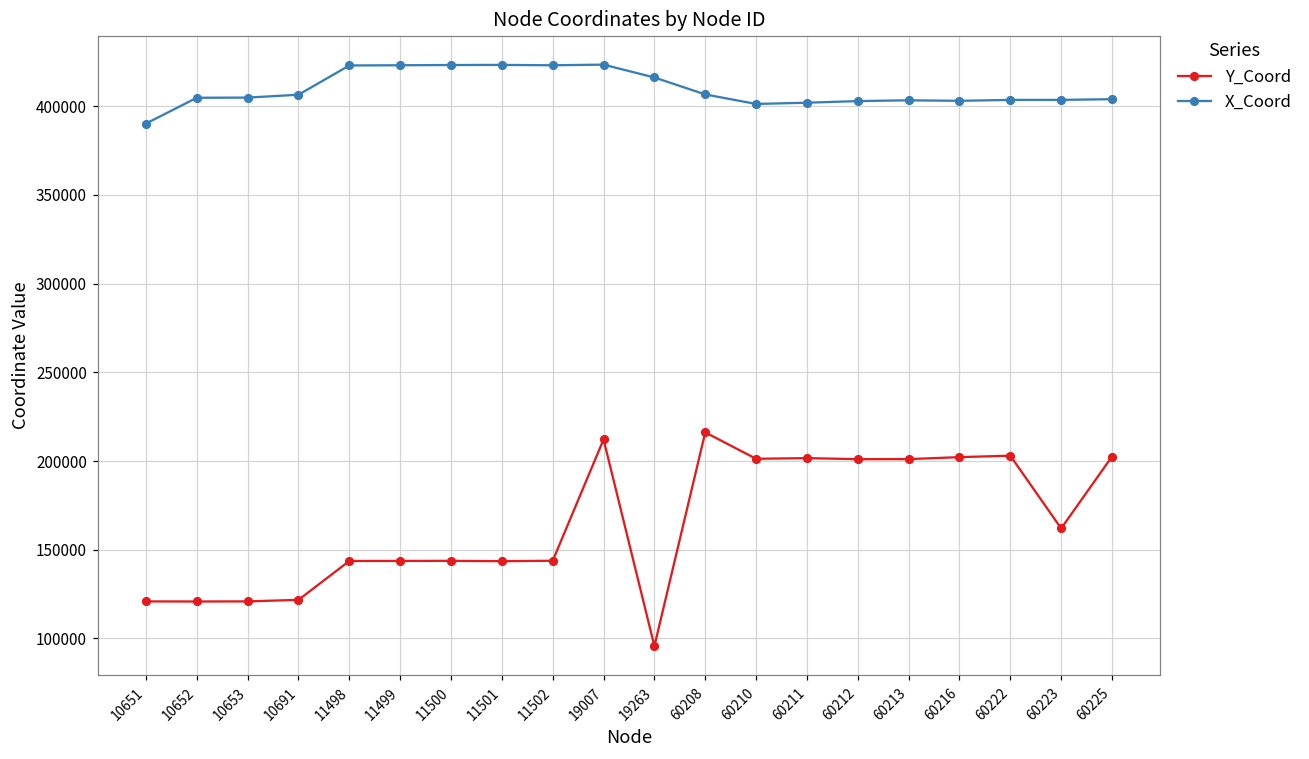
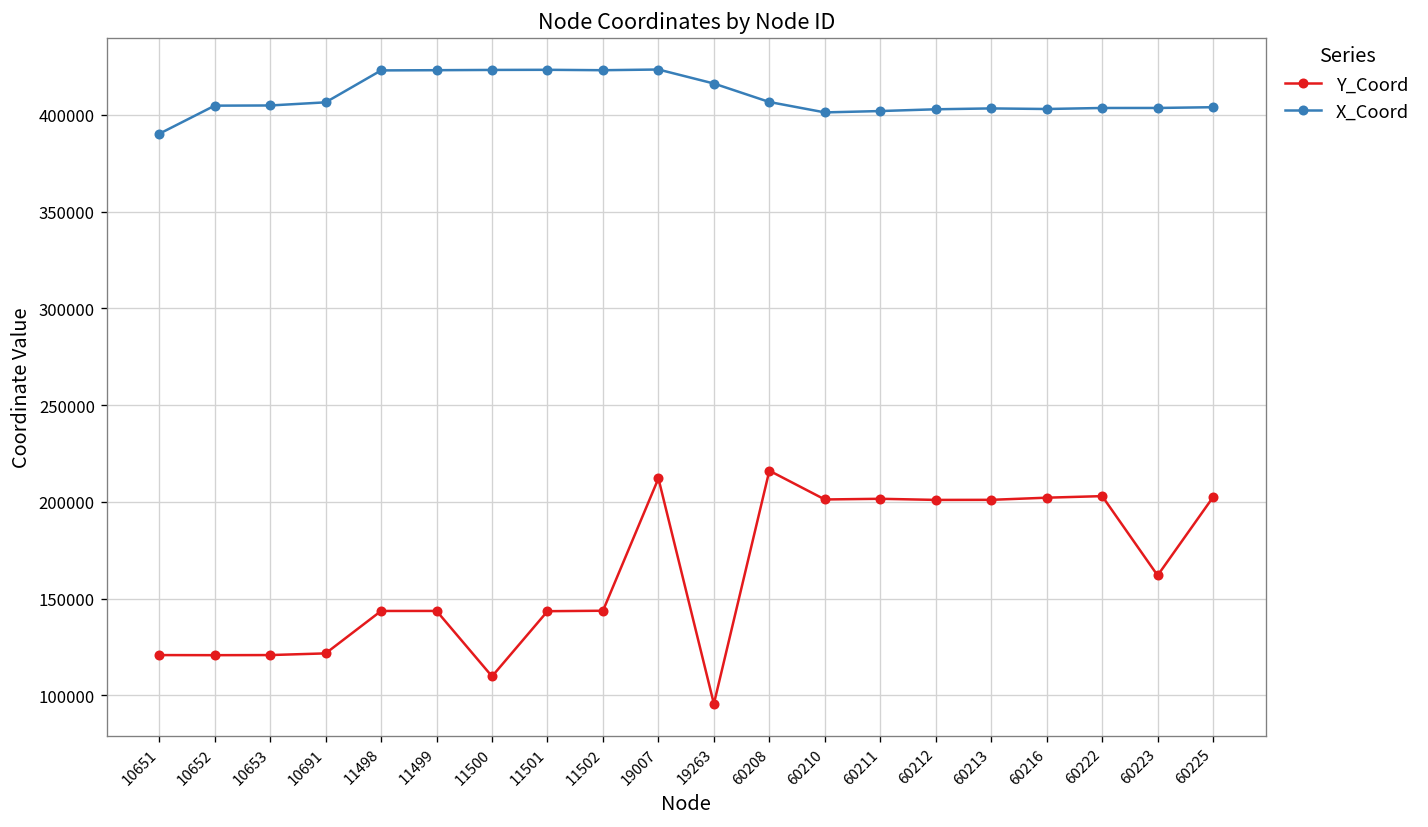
Y_Coord, 11500: 144000 -> 110000
